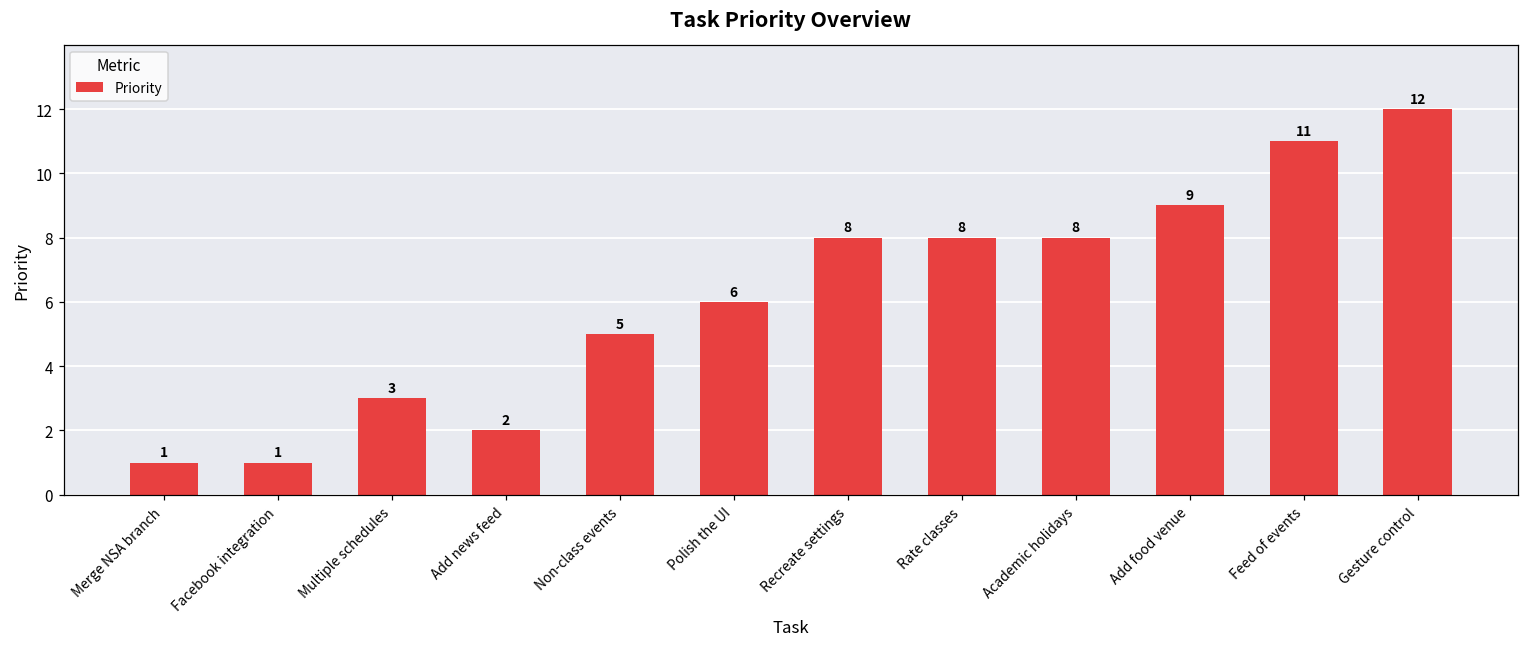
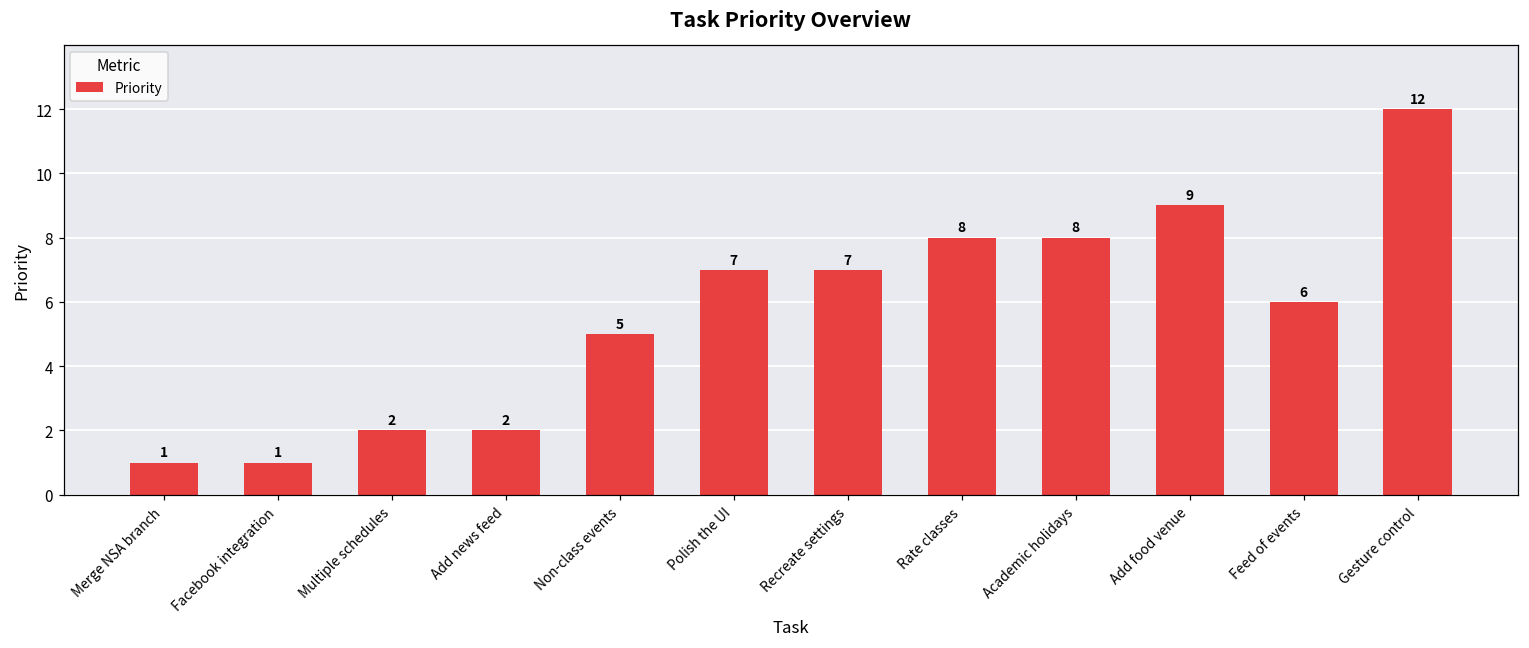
Multiple schedules: 3 -> 2
Polish the UI: 6 -> 7
Recreate settings: 8 -> 7
Feed of events: 11 -> 6
